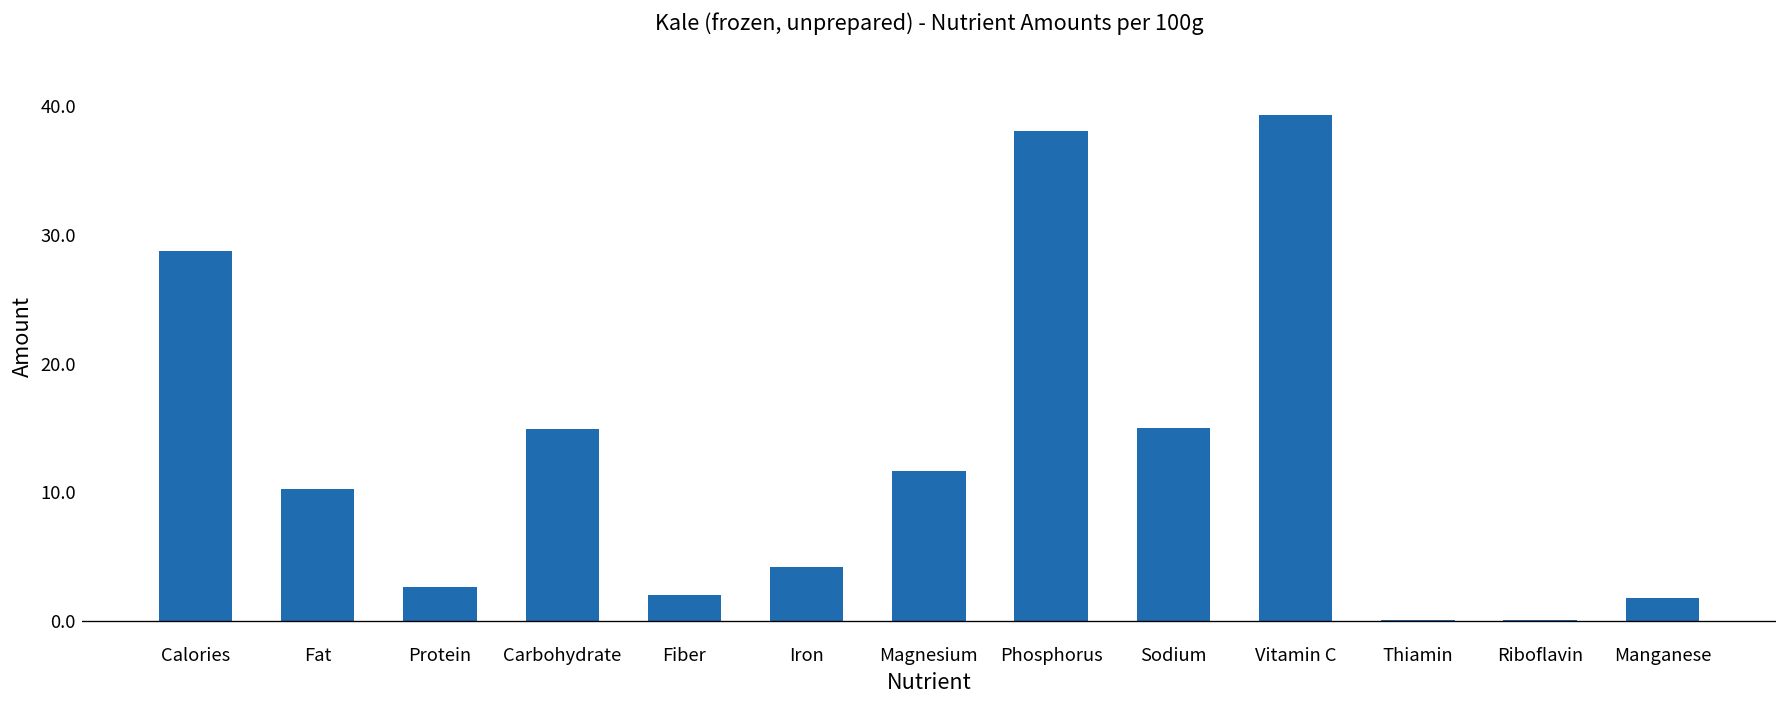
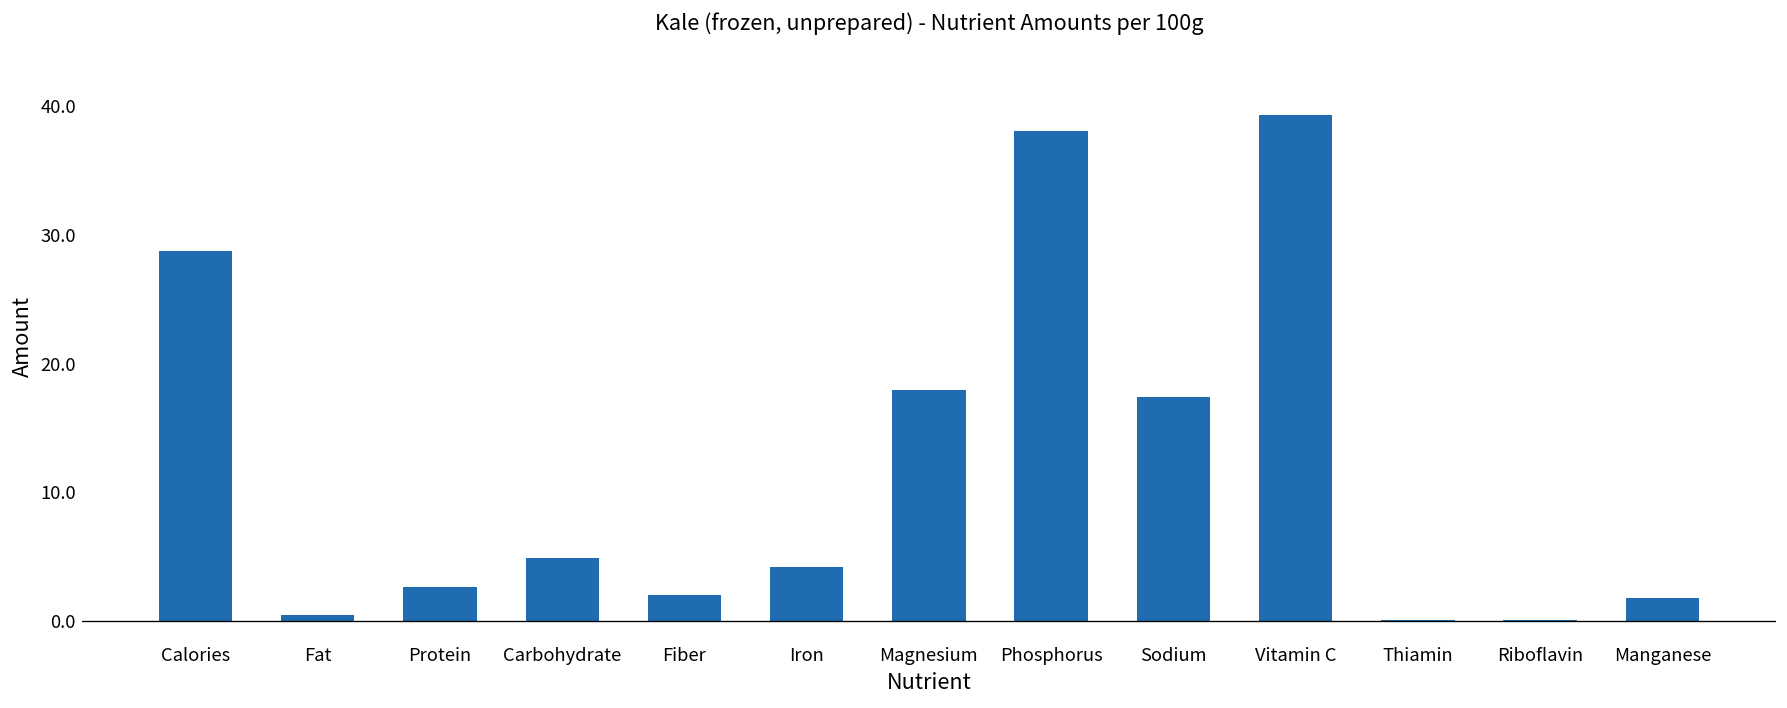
Fat: 10.3 -> 0.5
Carbohydrate: 15.0 -> 4.9
Magnesium: 11.7 -> 18.0
Sodium: 15.0 -> 17.4
